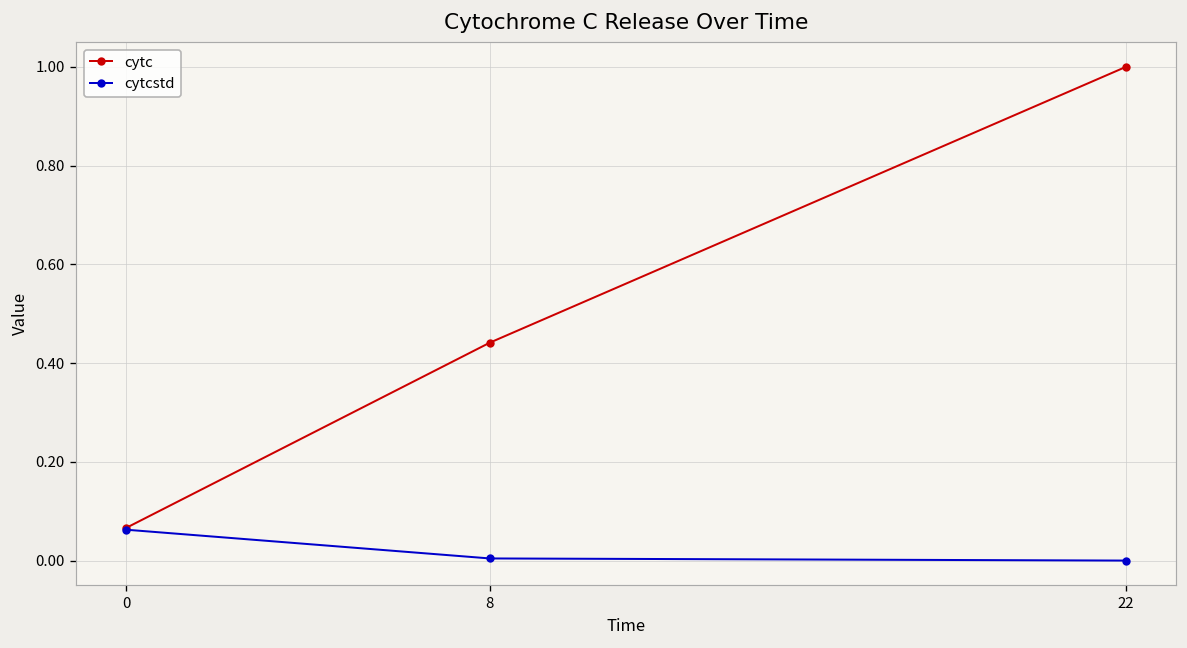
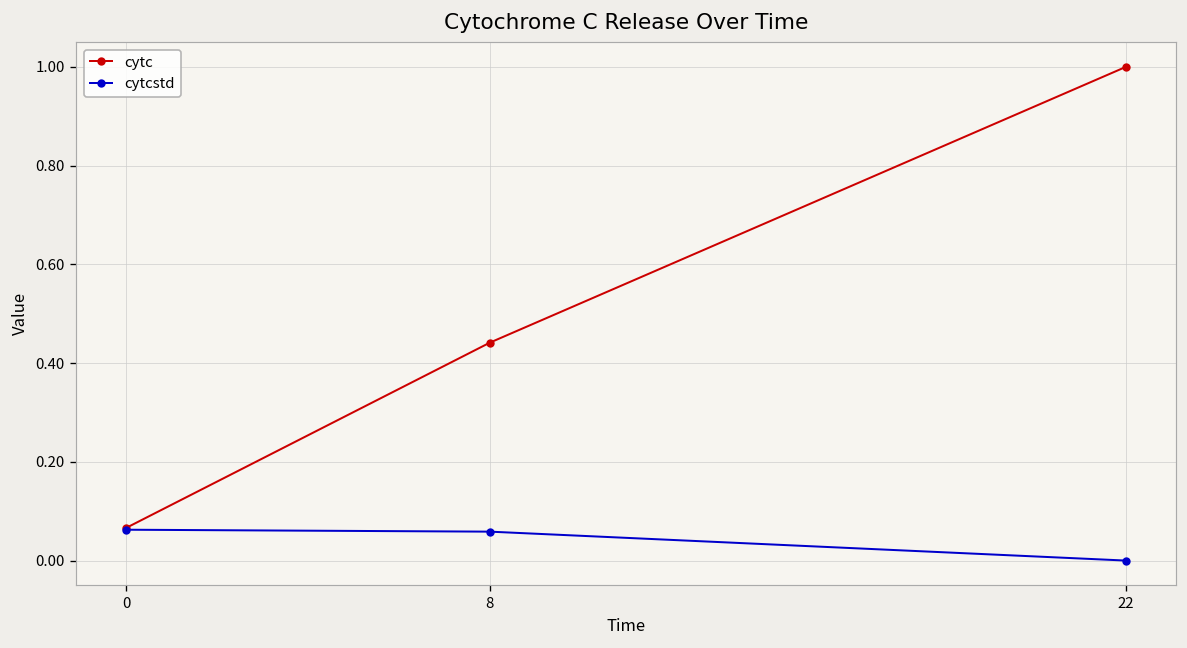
cytcstd, 8: 0.00 -> 0.06
